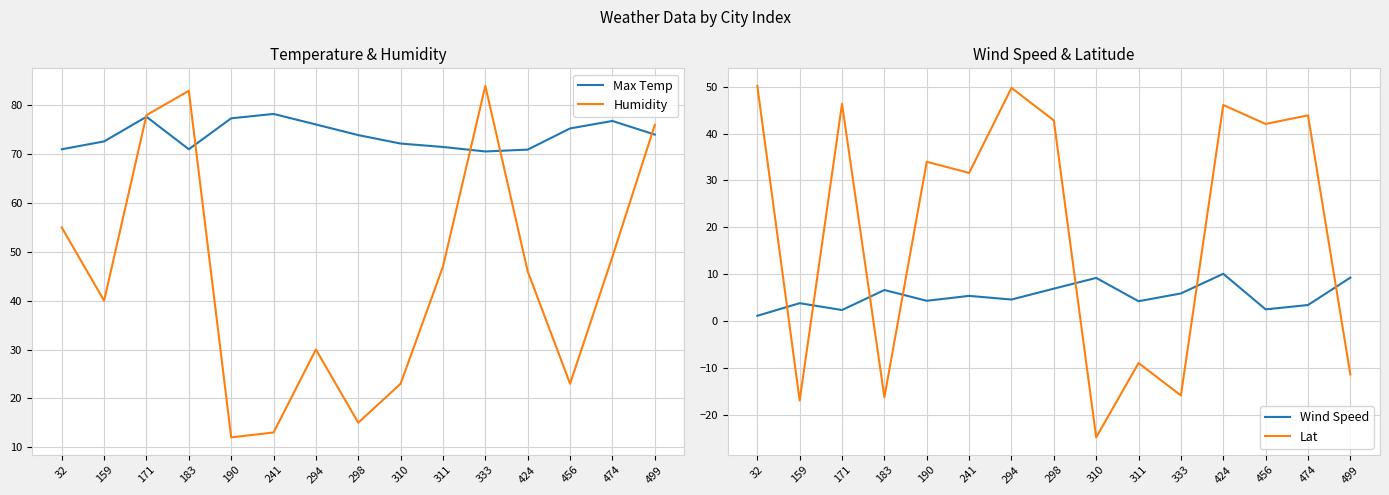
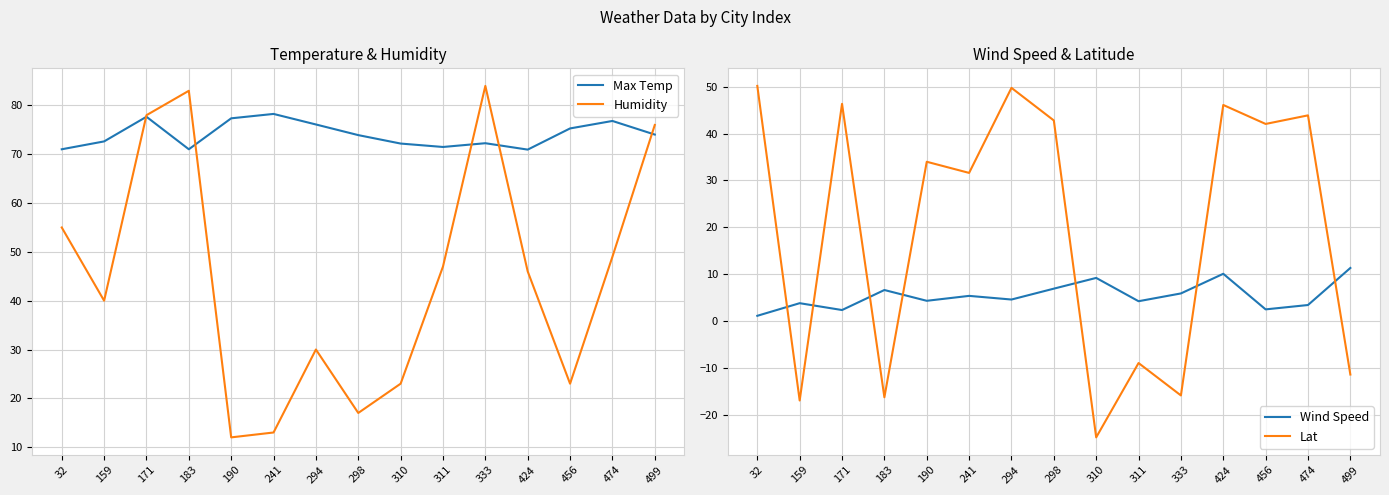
Temperature & Humidity, Humidity, 298: 15 -> 17
Temperature & Humidity, Max Temp, 333: 71 -> 72
Wind Speed & Latitude, Wind Speed, 499: 9 -> 11
